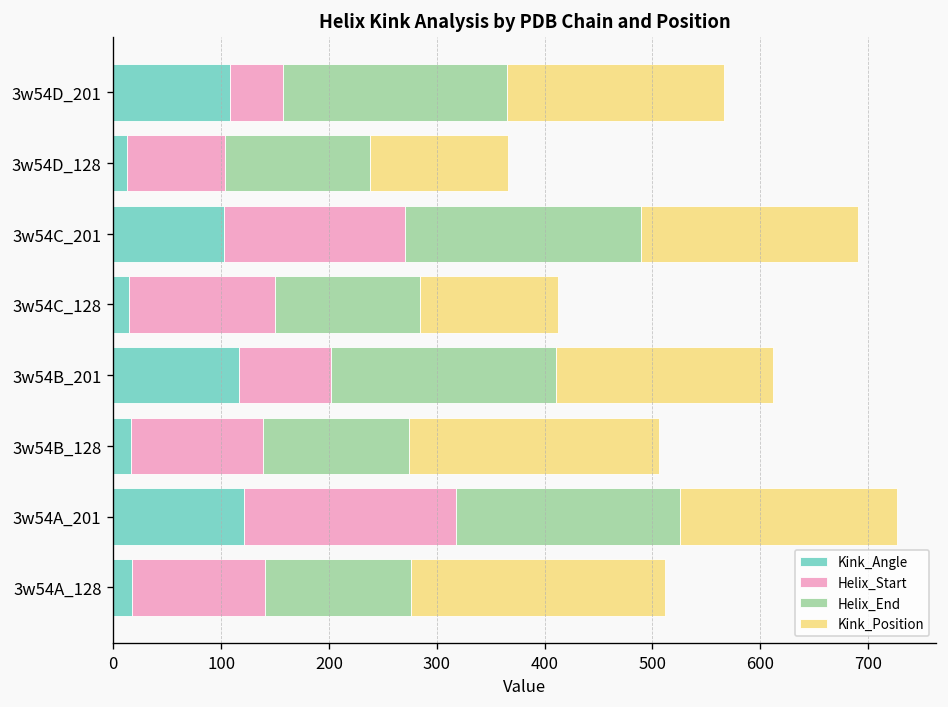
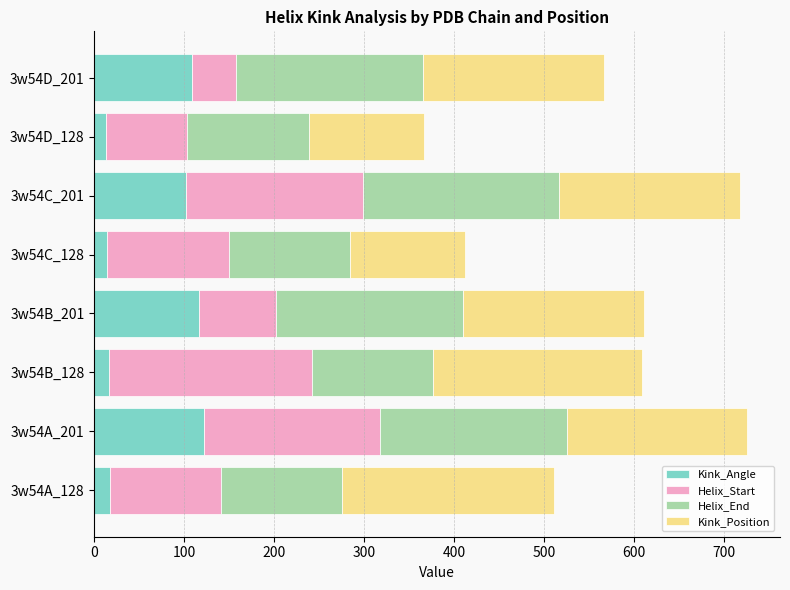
Helix_Start, 3w54C_201: 170 -> 200
Helix_Start, 3w54B_128: 120 -> 230
